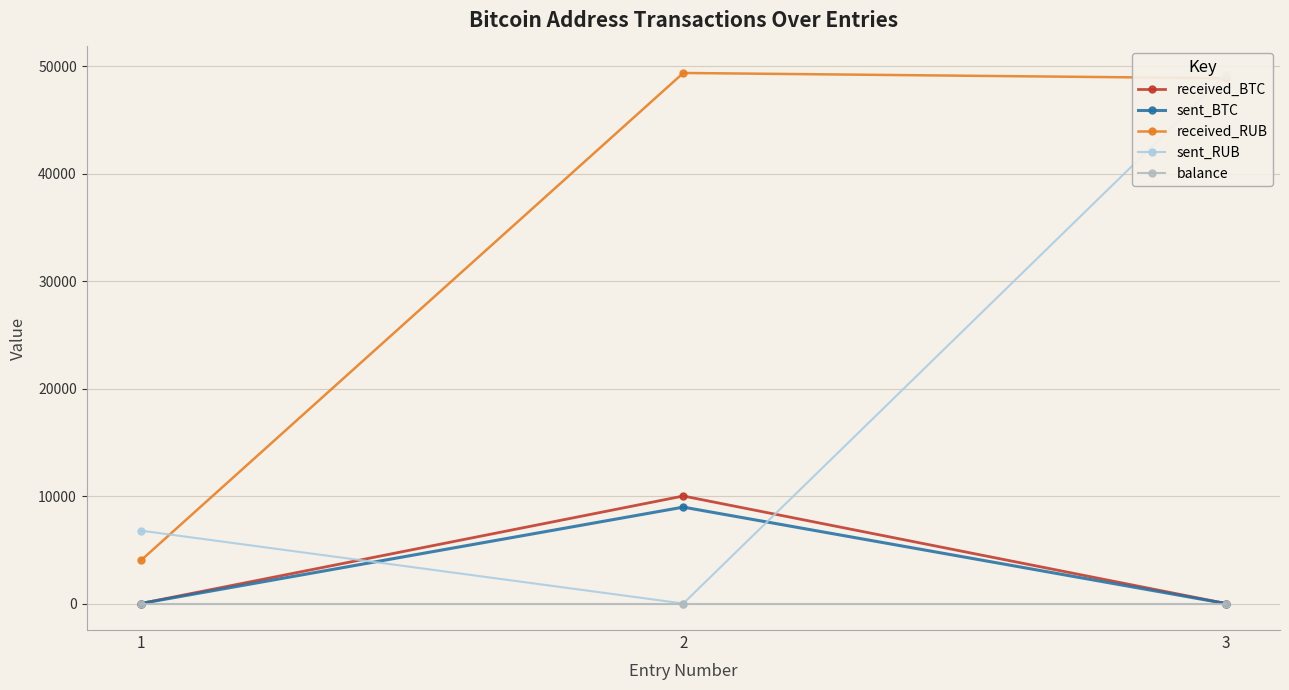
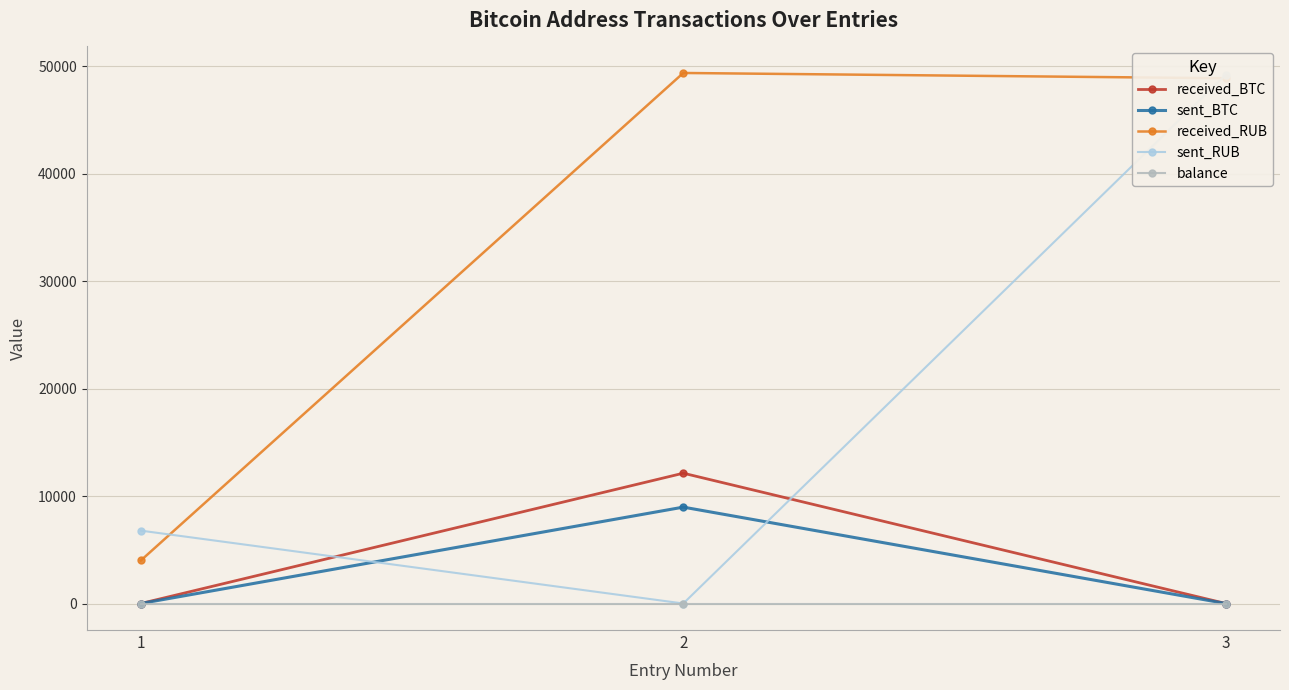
received_BTC, 2: 10000 -> 12100
